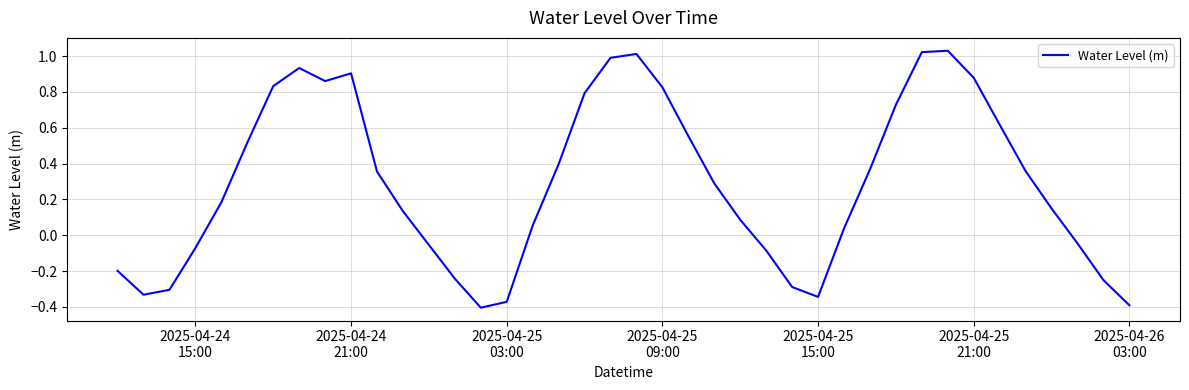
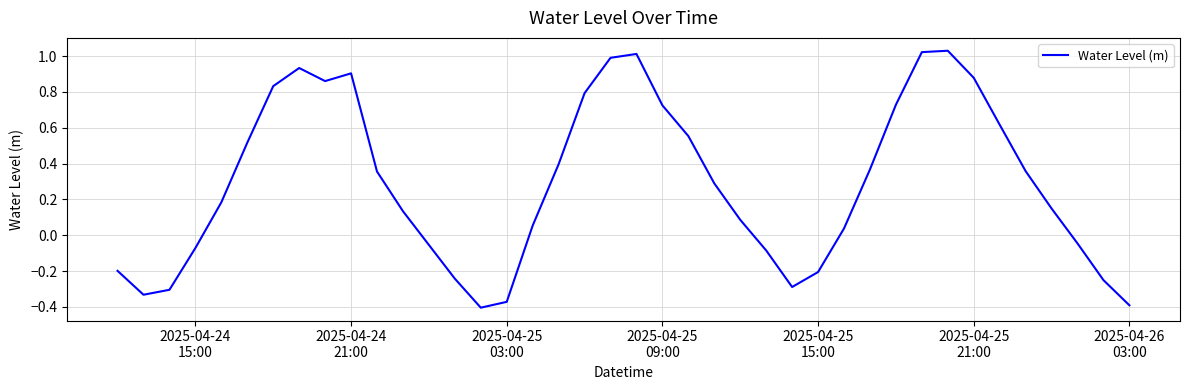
2025-04-25 09:00: 0.83 -> 0.73
2025-04-25 15:00: -0.34 -> -0.21
